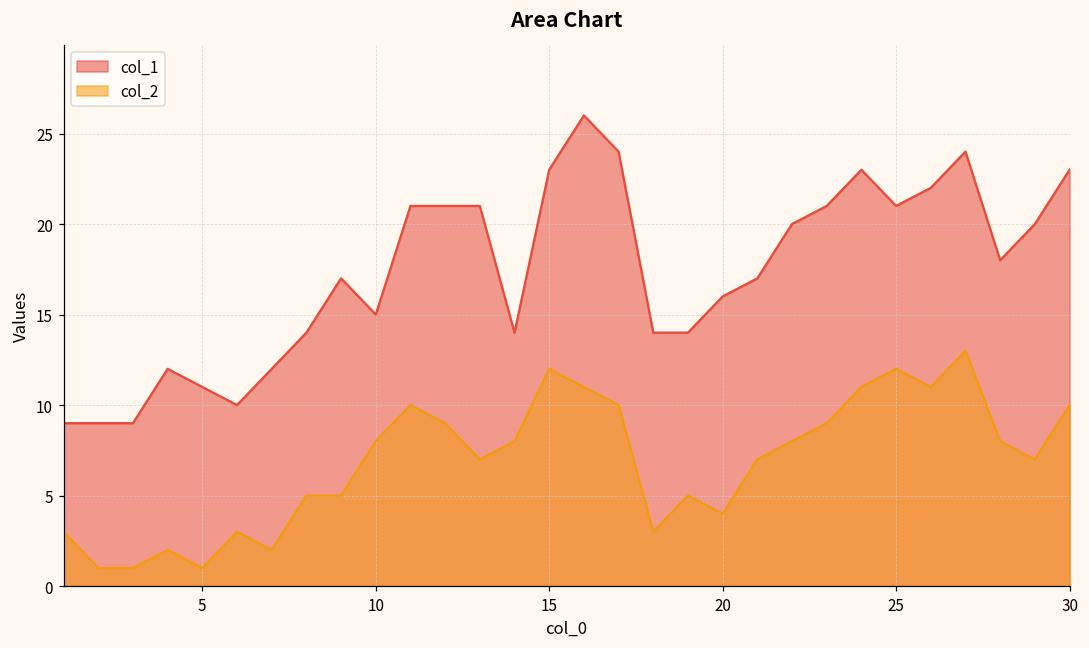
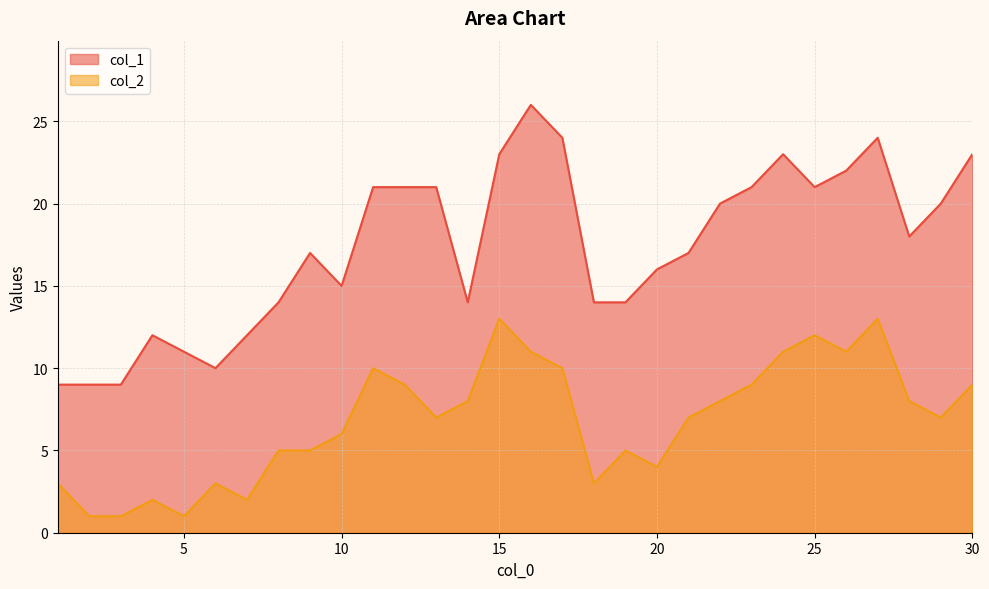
col_2, 10: 8 -> 6
col_2, 15: 12 -> 13
col_2, 30: 10 -> 9
